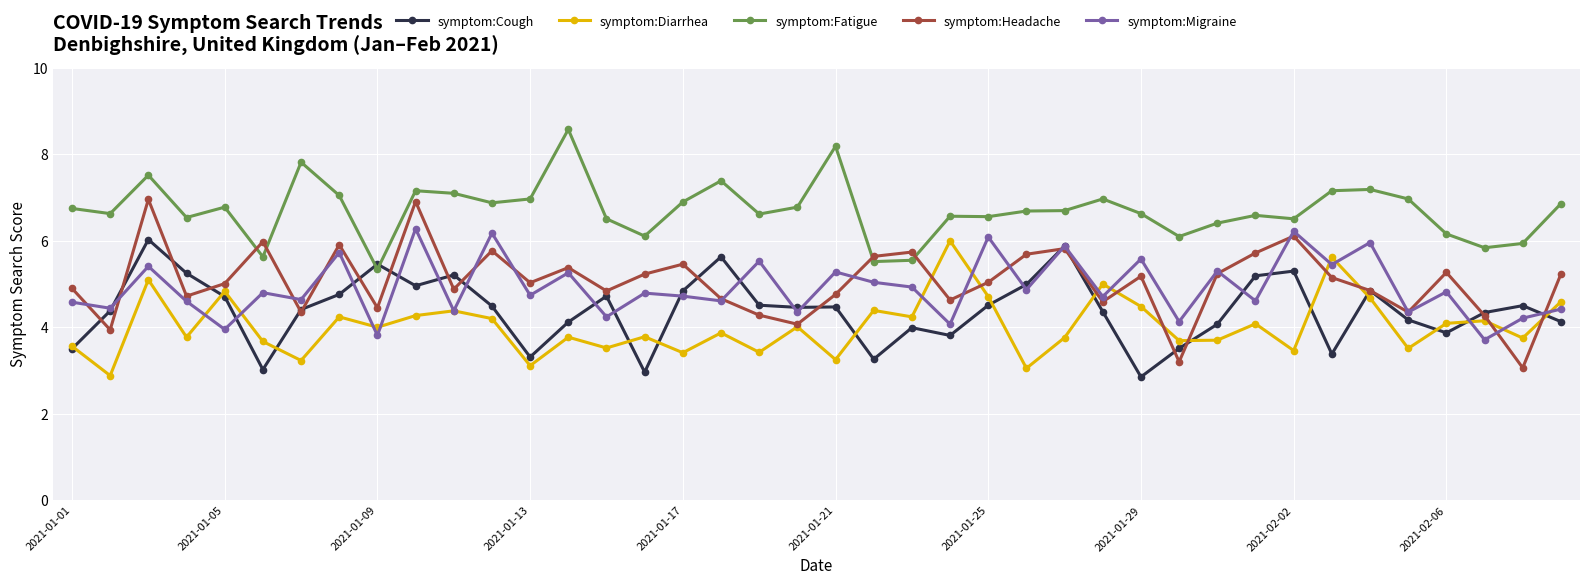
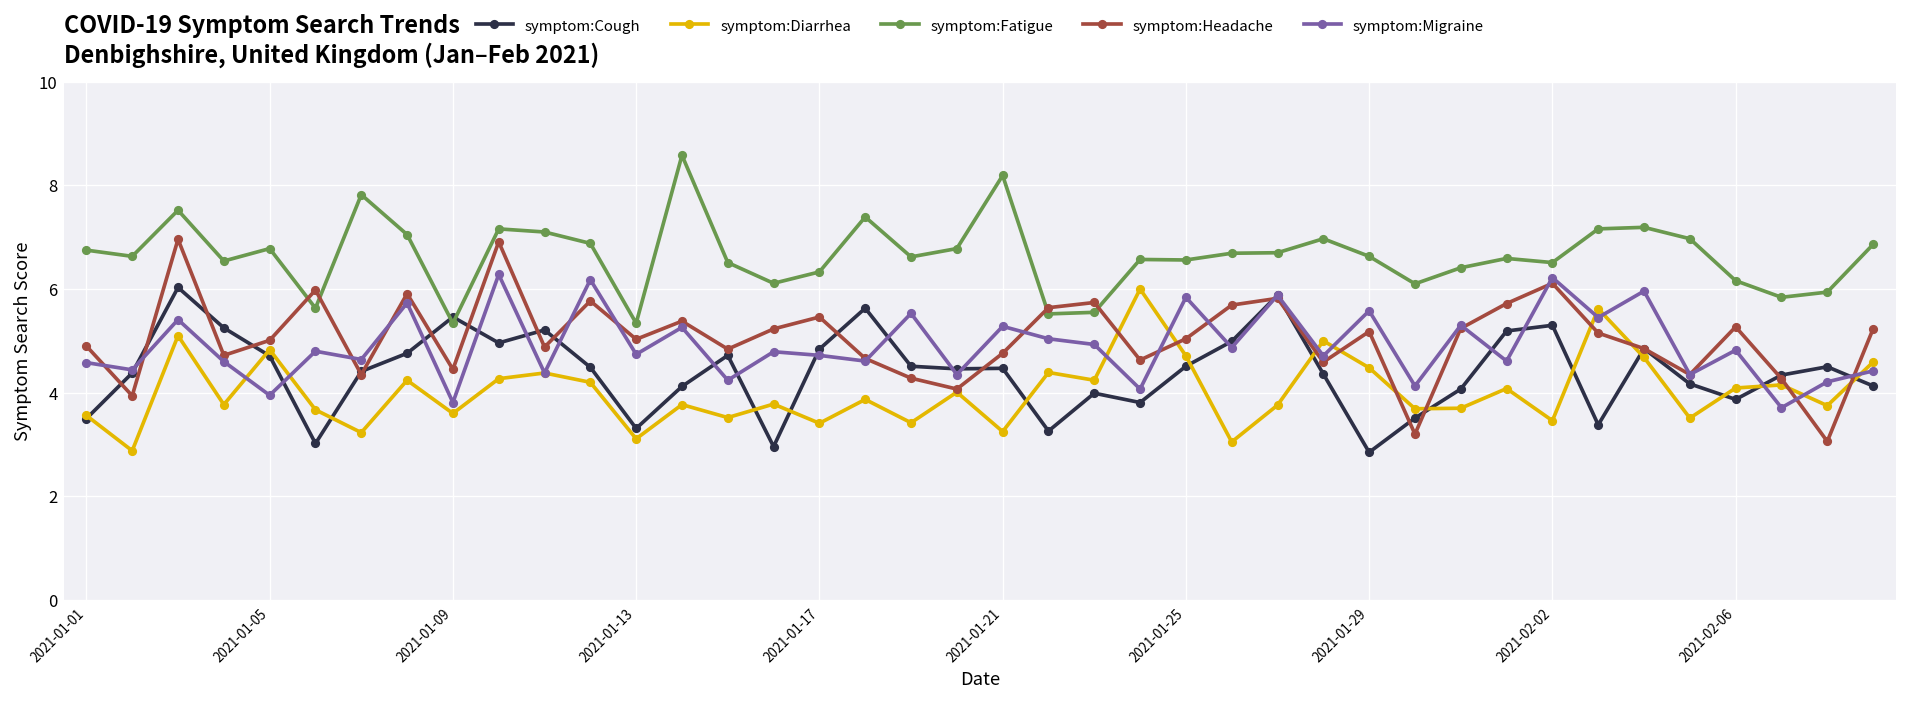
symptom:Diarrhea, 2021-01-09: 4.0 -> 3.6
symptom:Fatigue, 2021-01-13: 7.0 -> 5.3
symptom:Fatigue, 2021-01-17: 6.9 -> 6.3
symptom:Migraine, 2021-01-25: 6.1 -> 5.8
